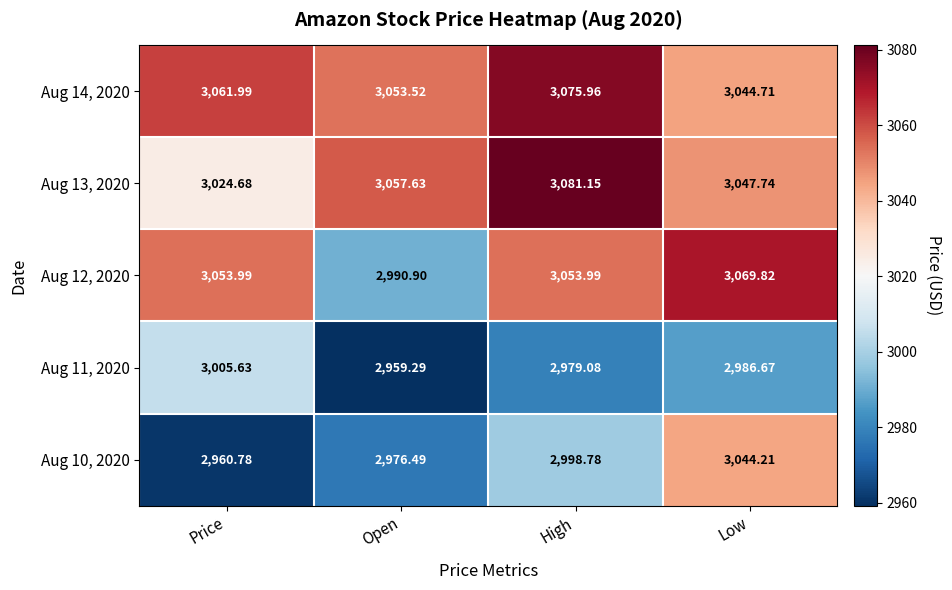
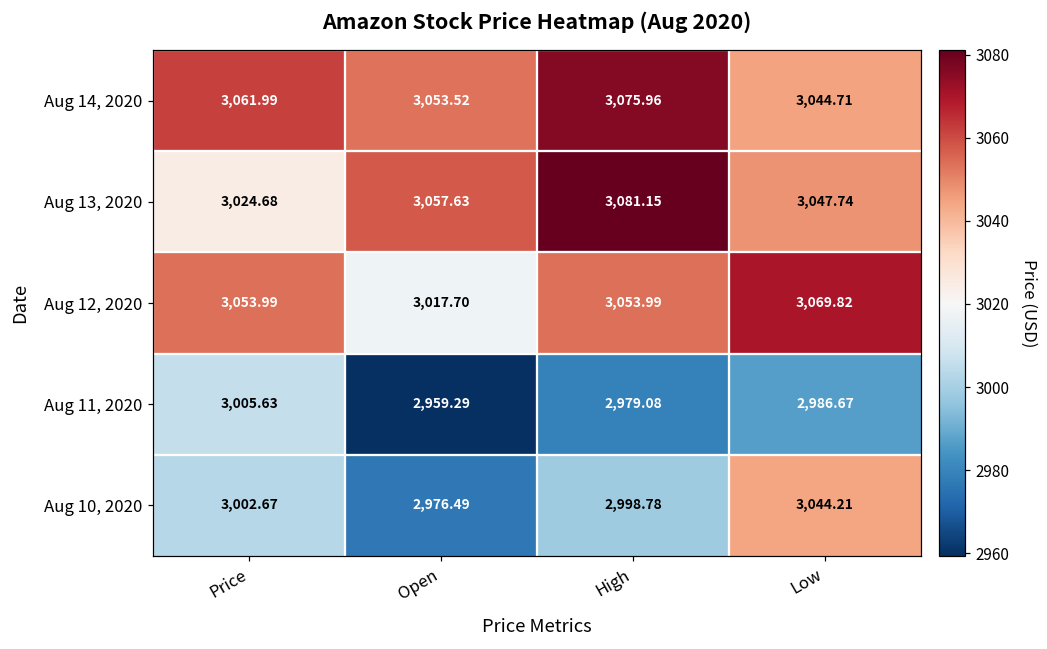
Aug 12, 2020, Open: 2,990.90 -> 3,017.70
Aug 10, 2020, Price: 2,960.78 -> 3,002.67
